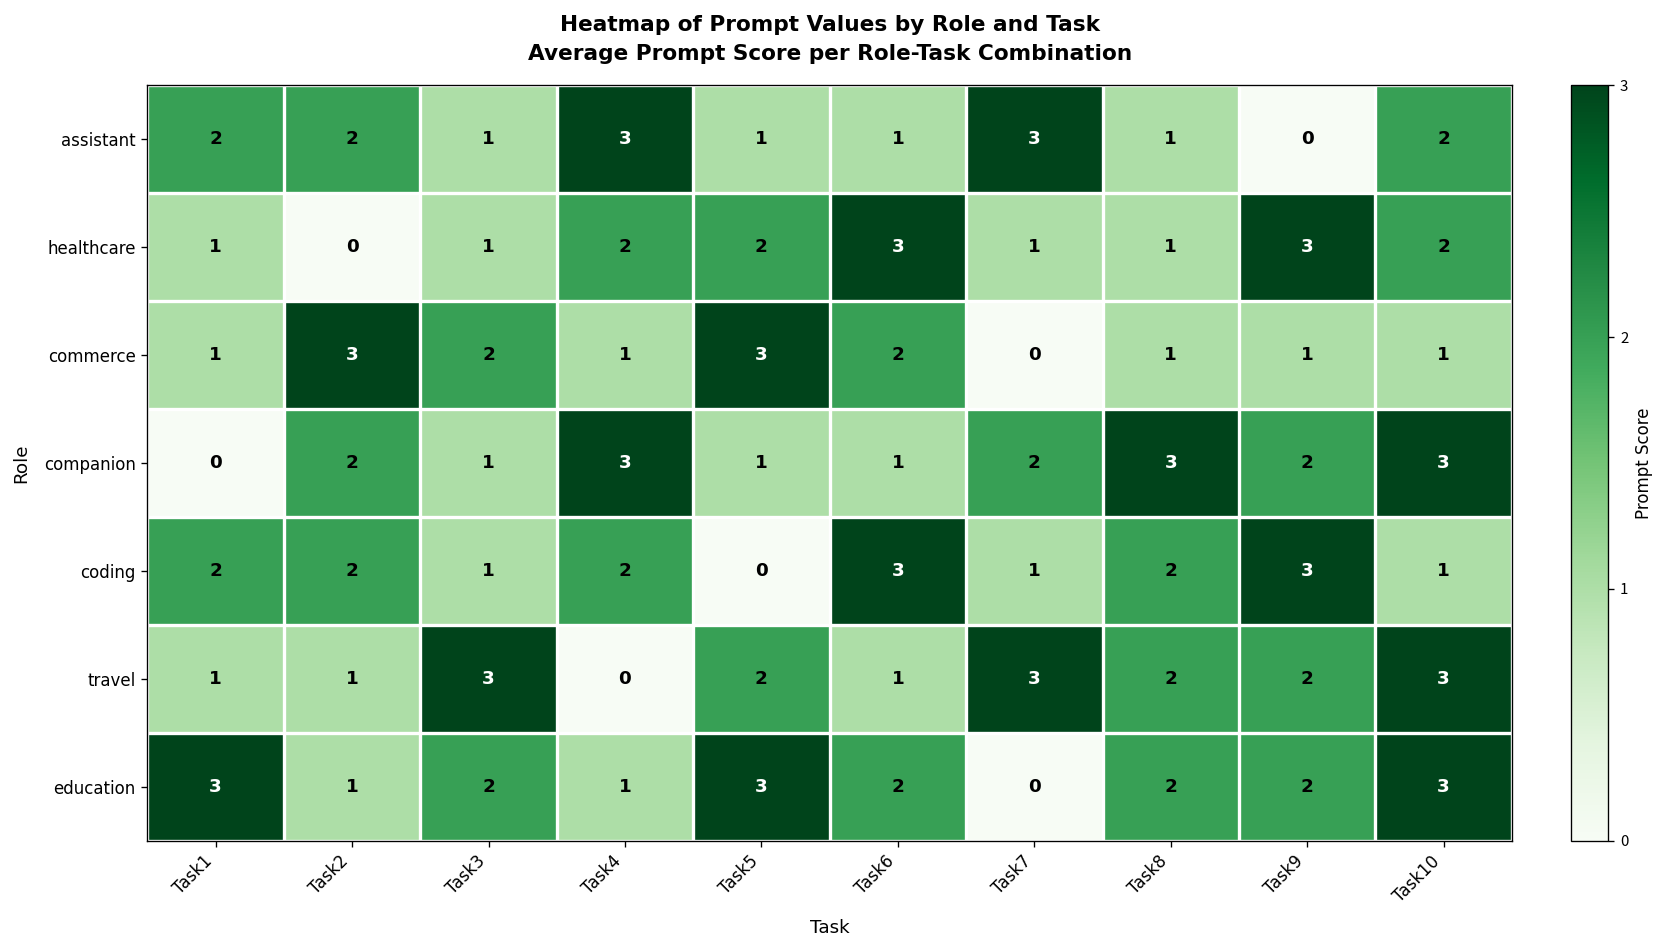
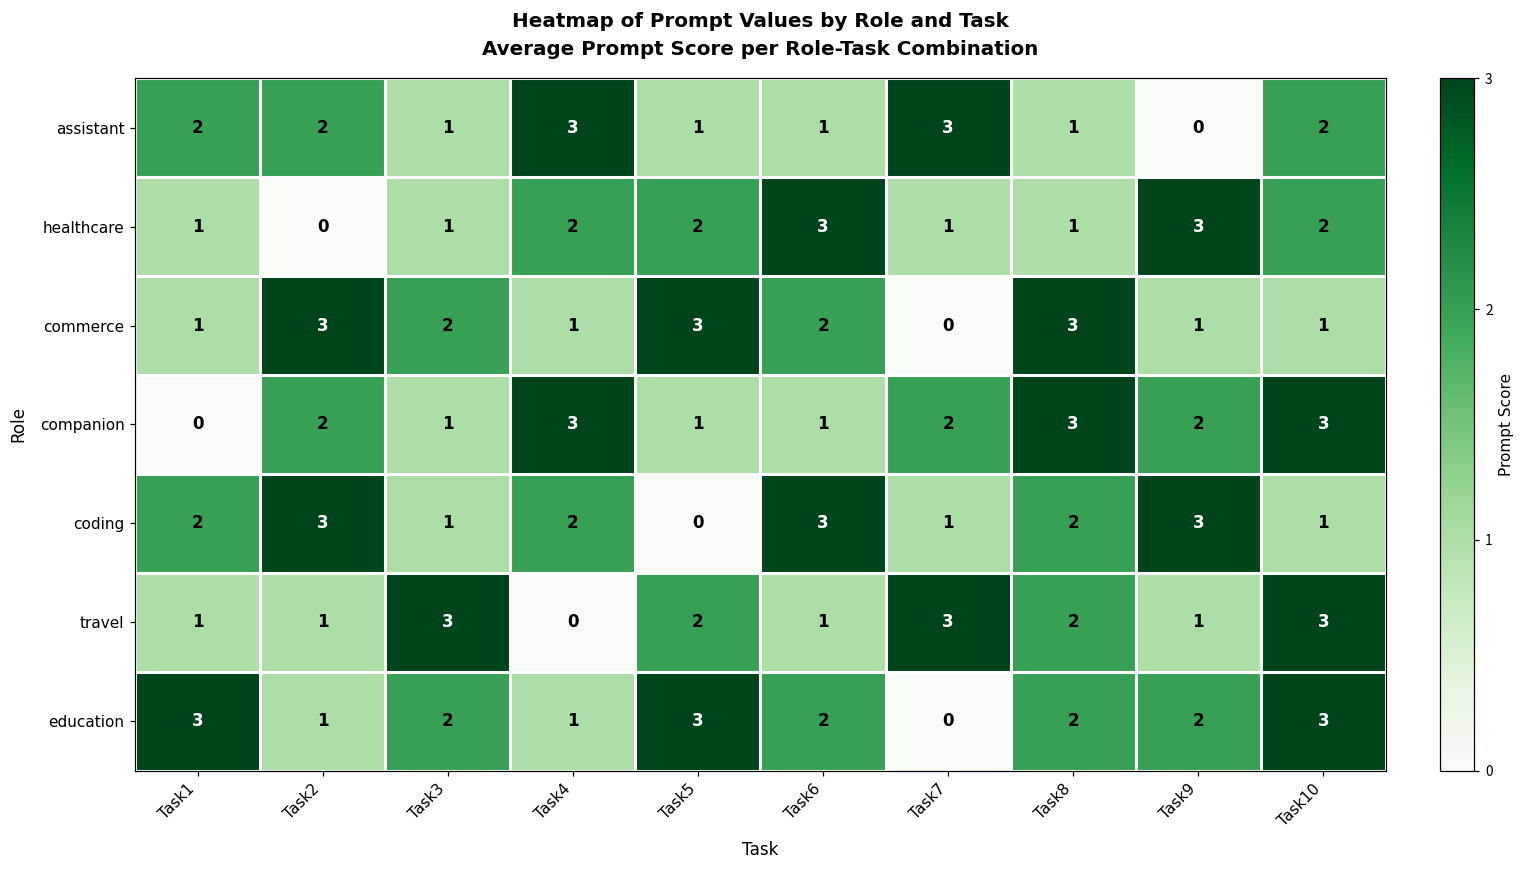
commerce, Task8: 1 -> 3
coding, Task2: 2 -> 3
travel, Task9: 2 -> 1
